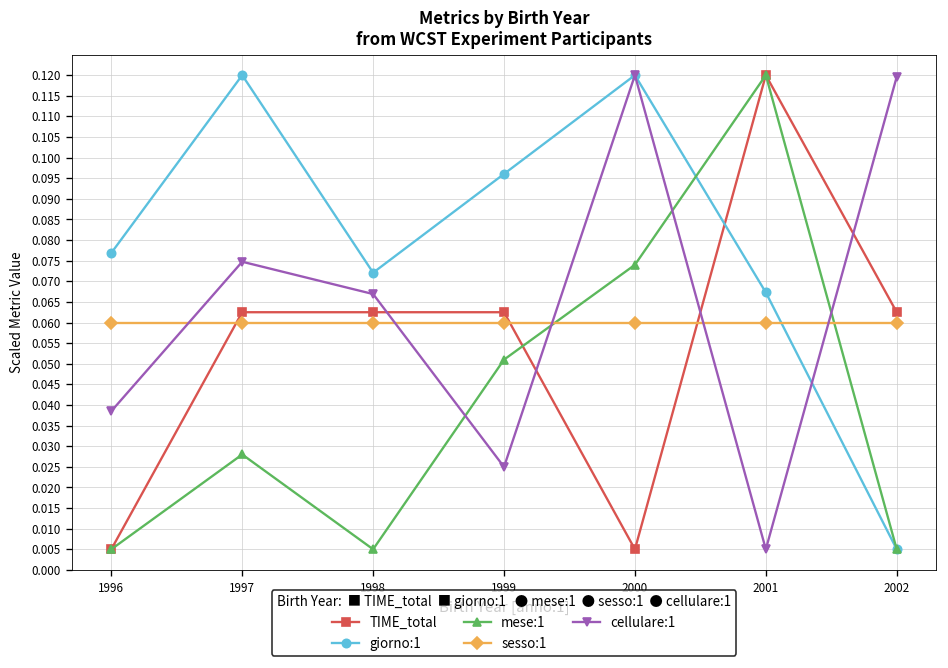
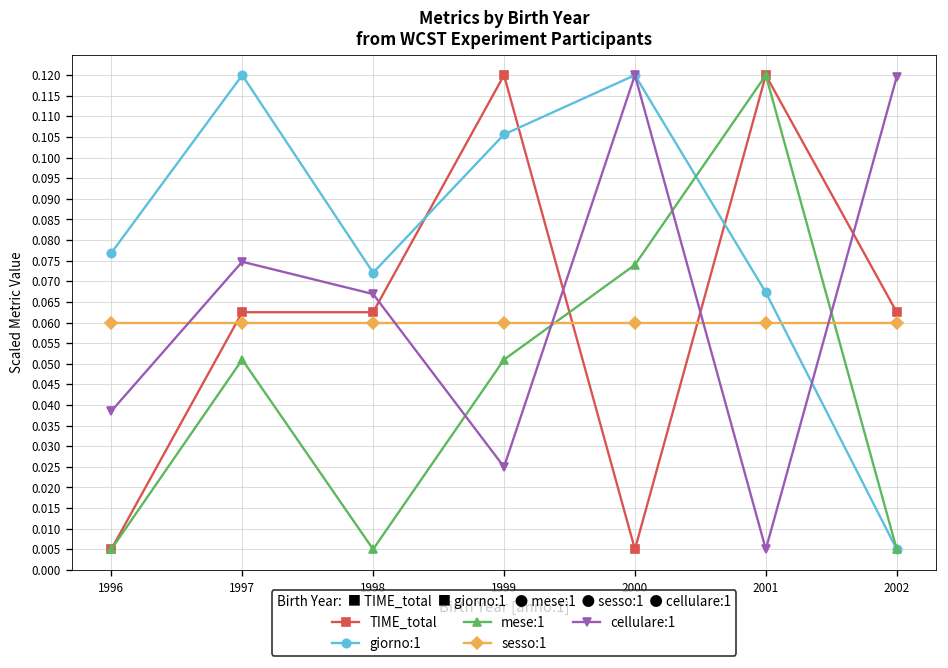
mese:1, 1997: 0.028 -> 0.051
TIME_total, 1999: 0.062 -> 0.120
giorno:1, 1999: 0.096 -> 0.106
